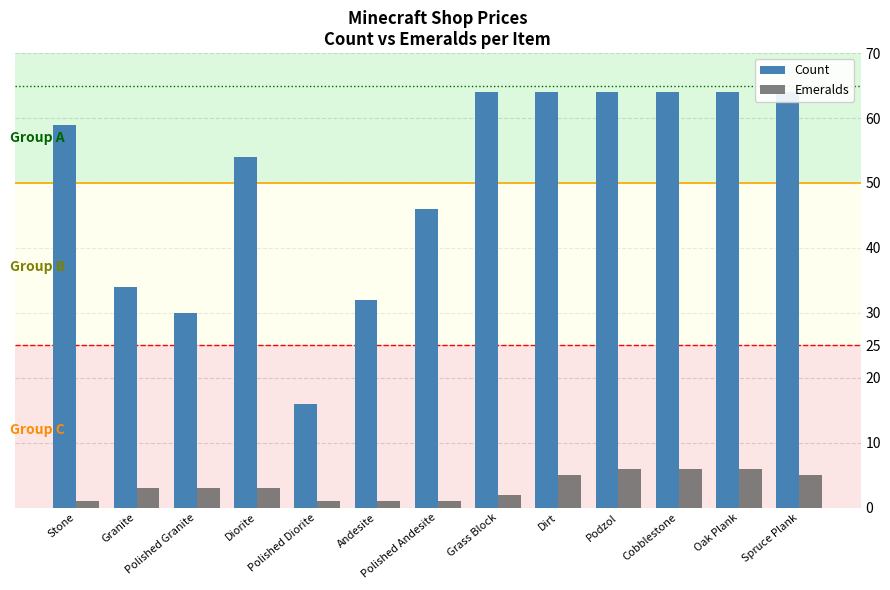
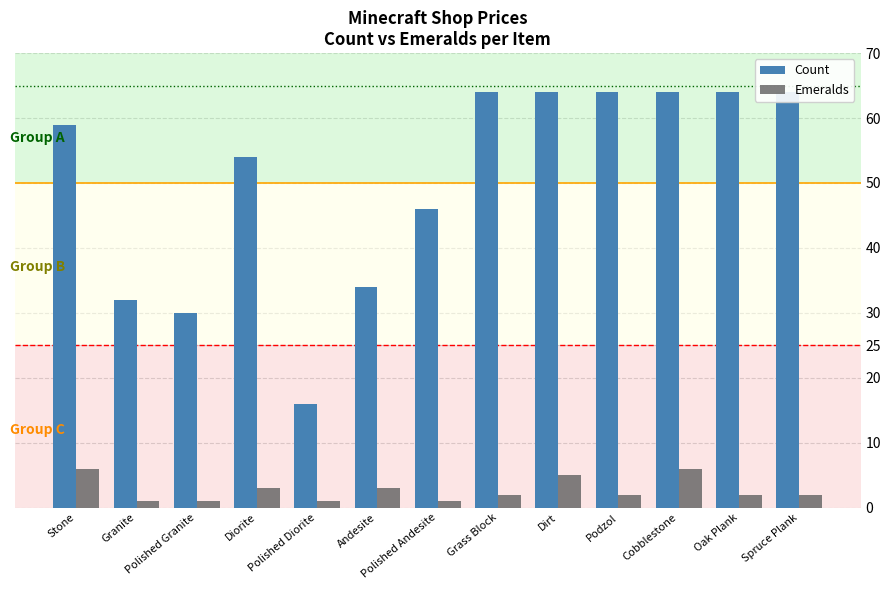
Emeralds, Stone: 1 -> 6
Count, Granite: 34 -> 32
Emeralds, Granite: 3 -> 1
Emeralds, Polished Granite: 3 -> 1
Count, Andesite: 32 -> 34
Emeralds, Andesite: 1 -> 3
Emeralds, Podzol: 6 -> 2
Emeralds, Oak Plank: 6 -> 2
Emeralds, Spruce Plank: 5 -> 2
